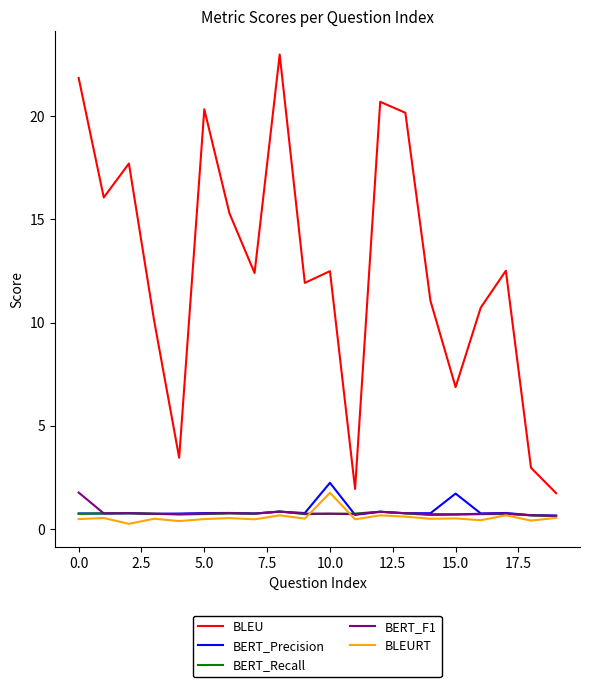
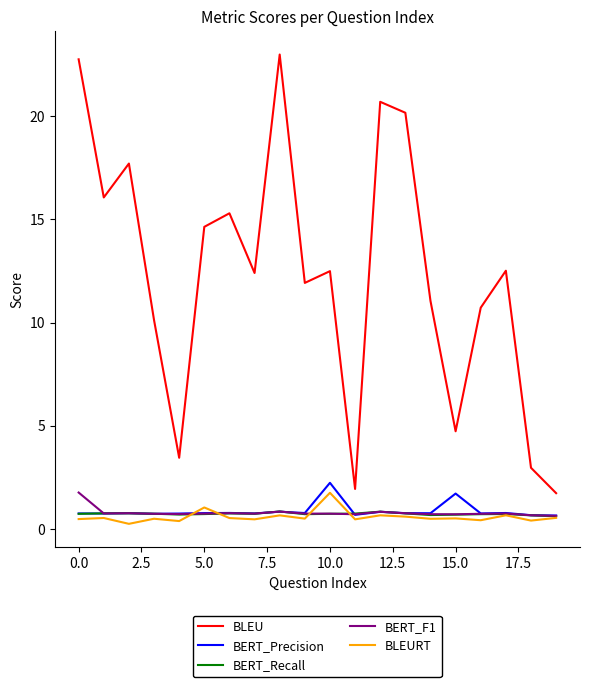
BLEU, 0.0: 21.9 -> 22.8
BLEU, 5.0: 20.3 -> 14.6
BLEURT, 5.0: 0.5 -> 1.0
BLEU, 15.0: 6.9 -> 4.7
